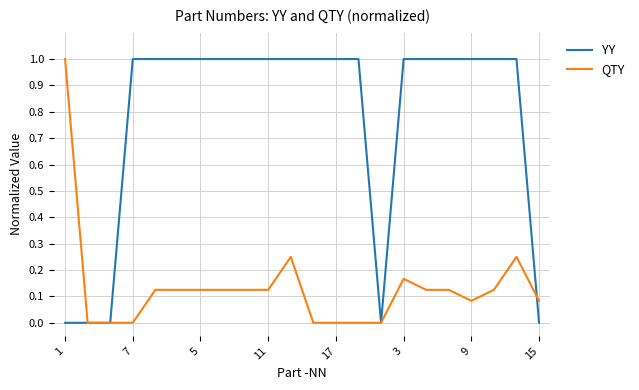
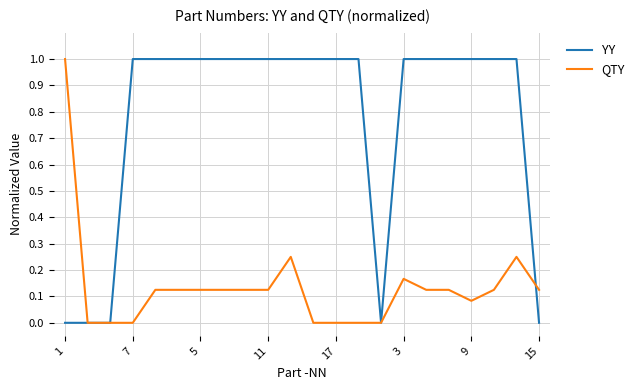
QTY, 15: 0.08 -> 0.13
